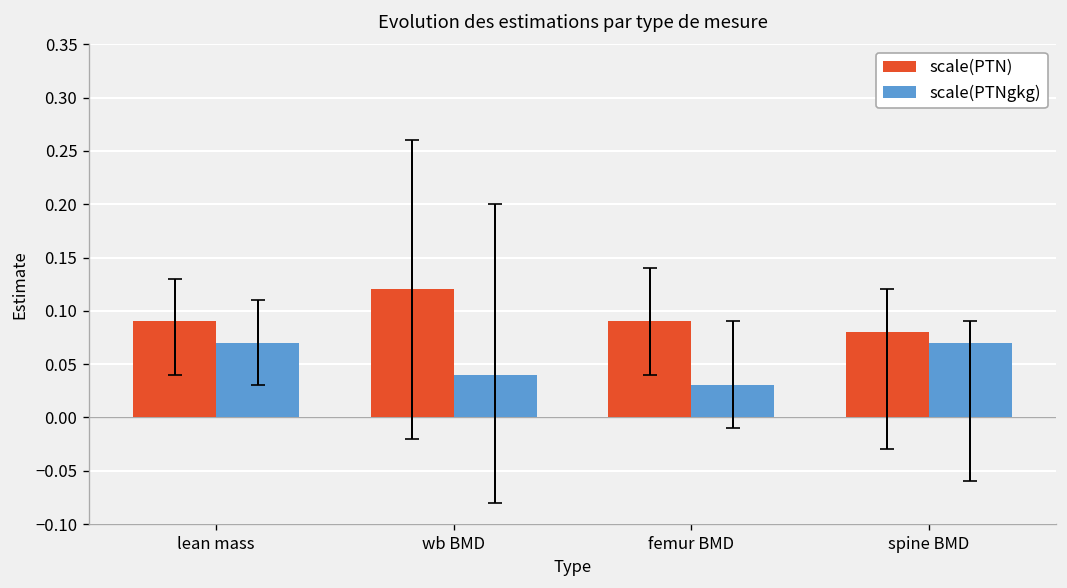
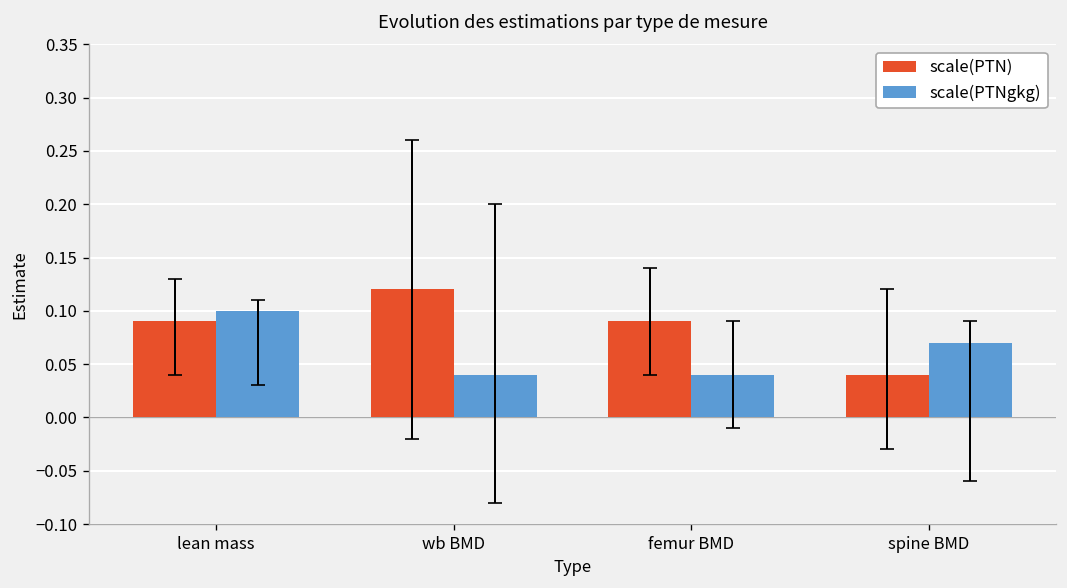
scale(PTNgkg), lean mass: 0.07 -> 0.10
scale(PTNgkg), femur BMD: 0.03 -> 0.04
scale(PTN), spine BMD: 0.08 -> 0.04
